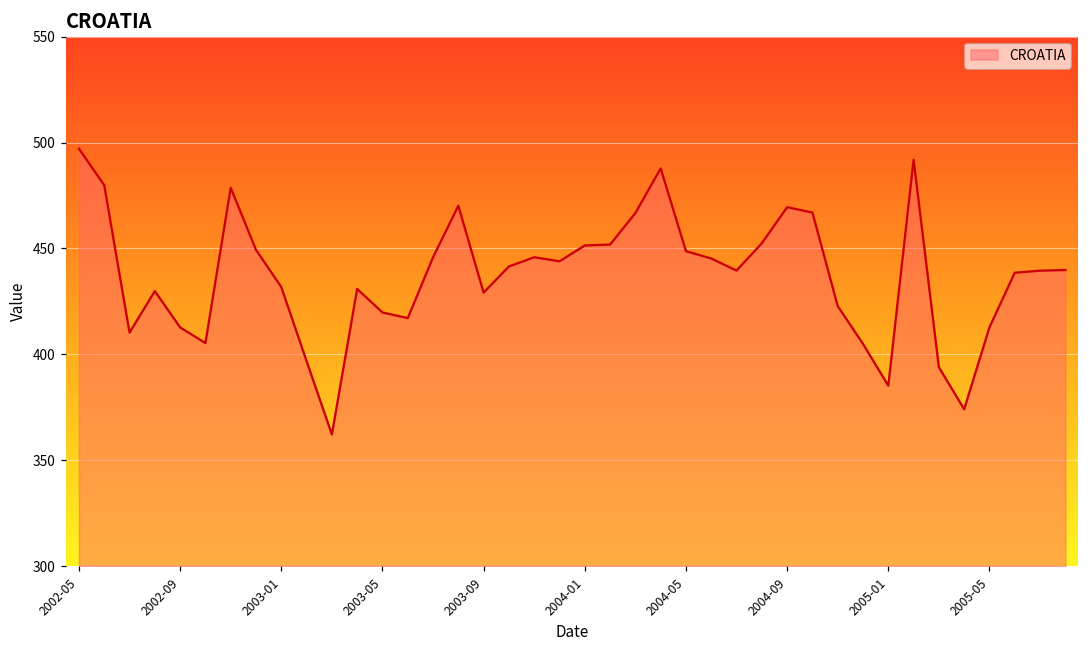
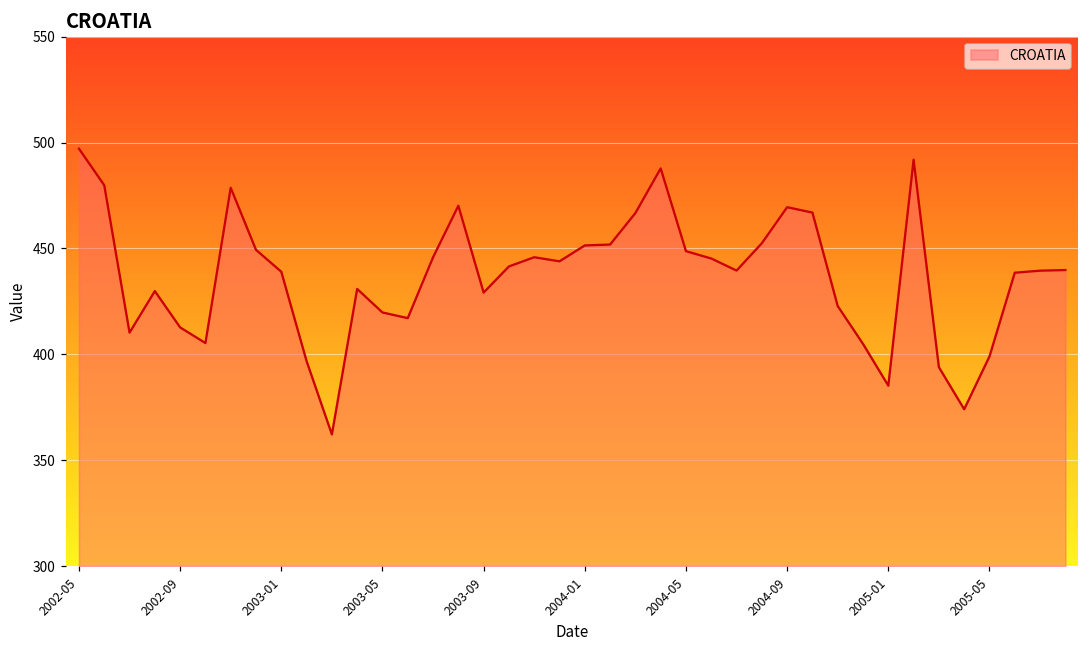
2003-01: 432 -> 439
2005-05: 413 -> 399
